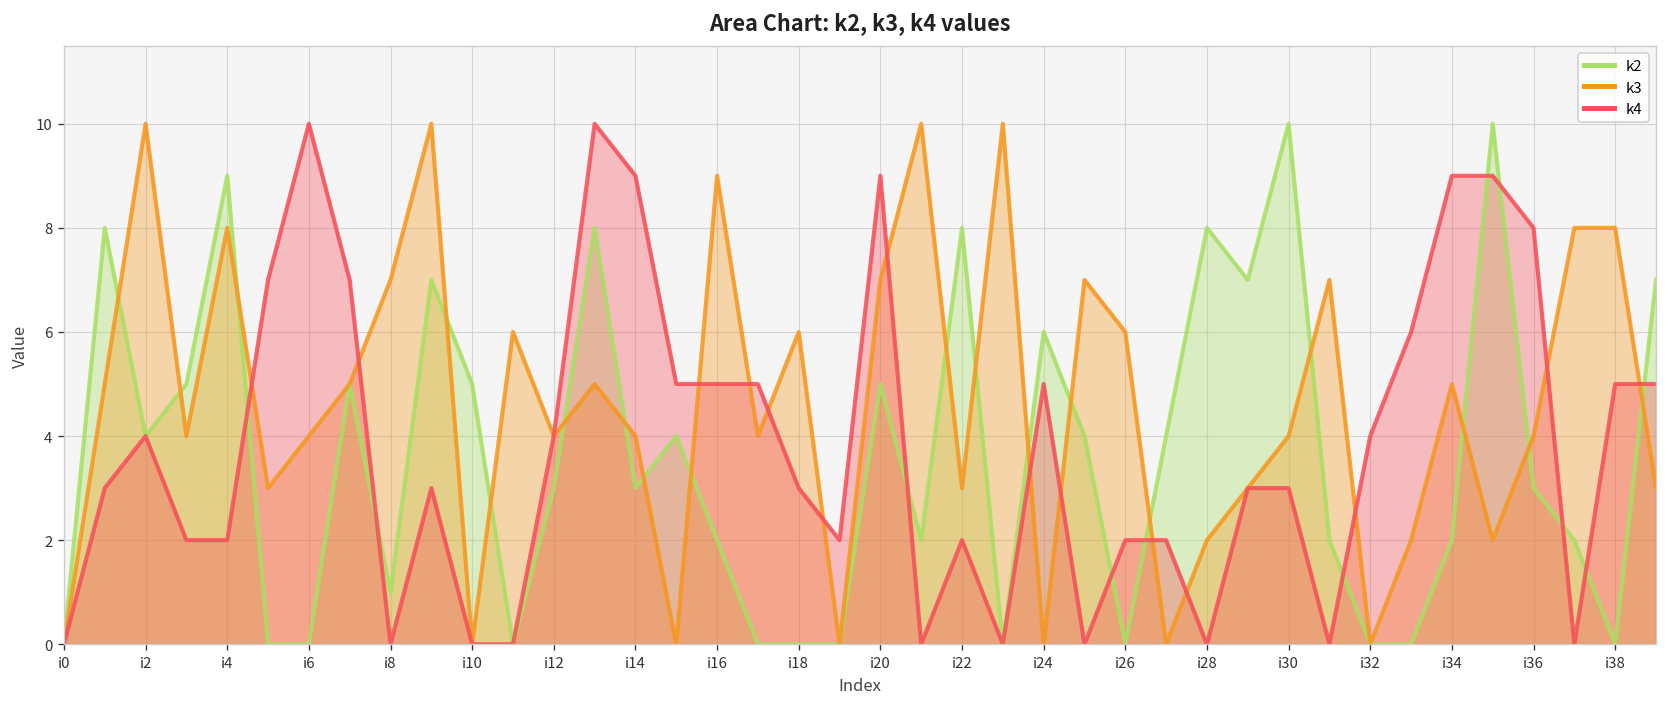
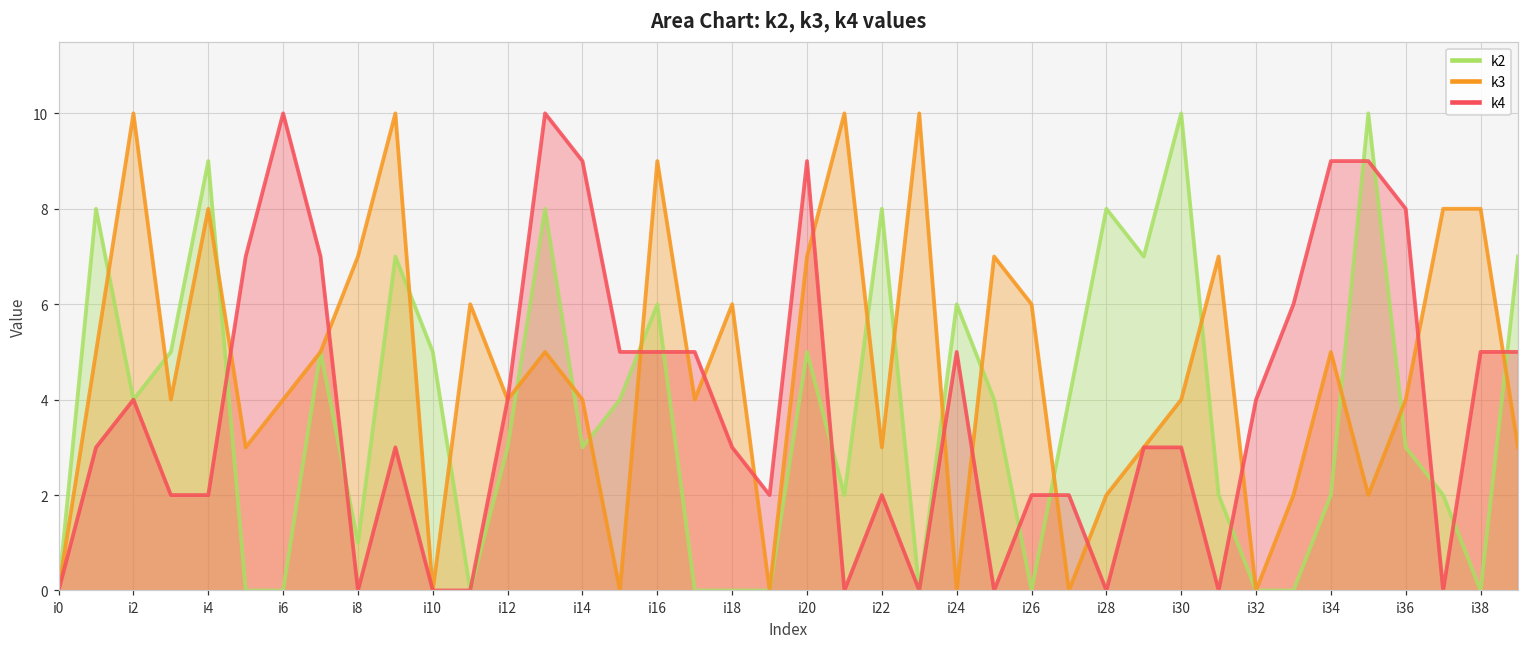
k2, i16: 2 -> 6
